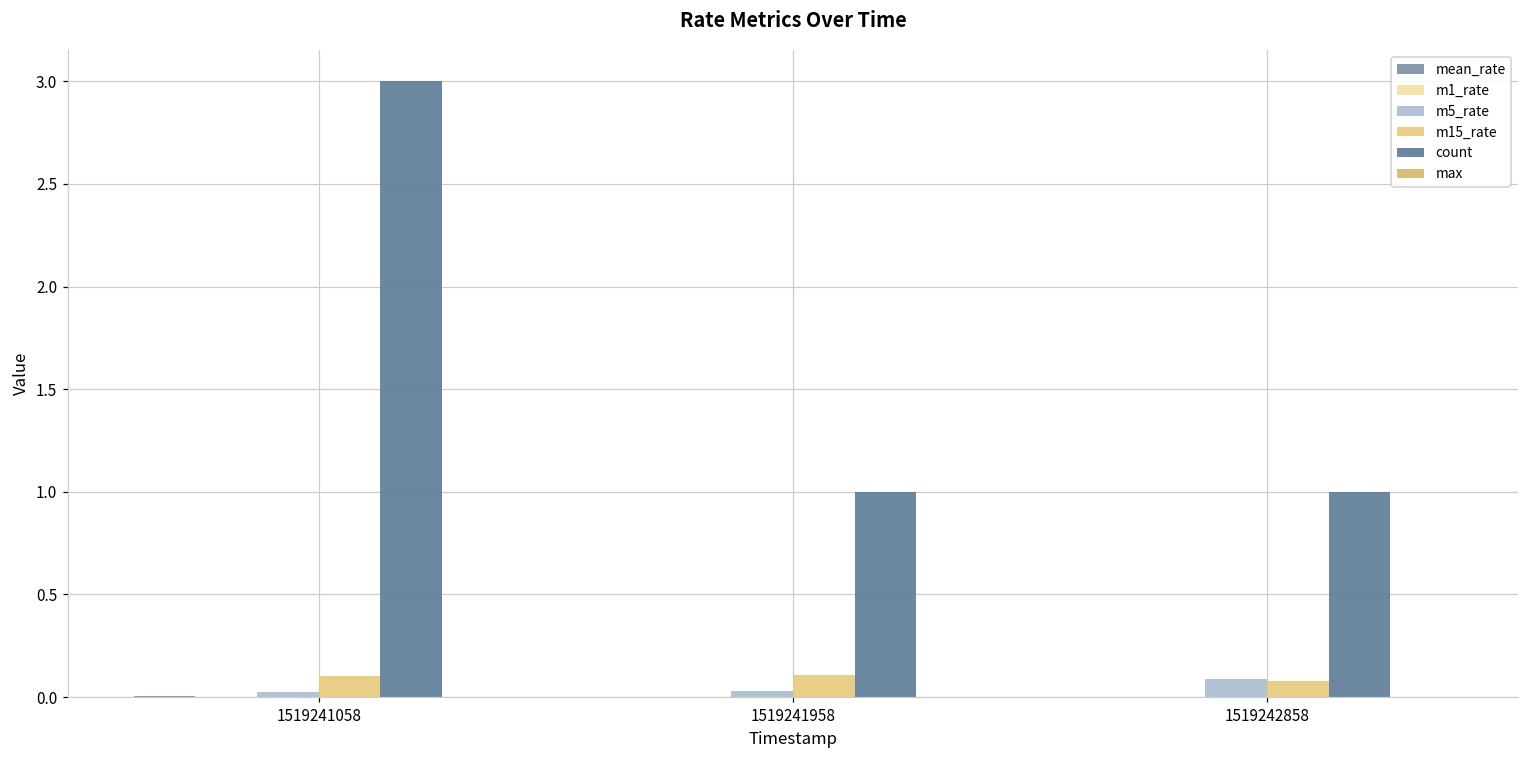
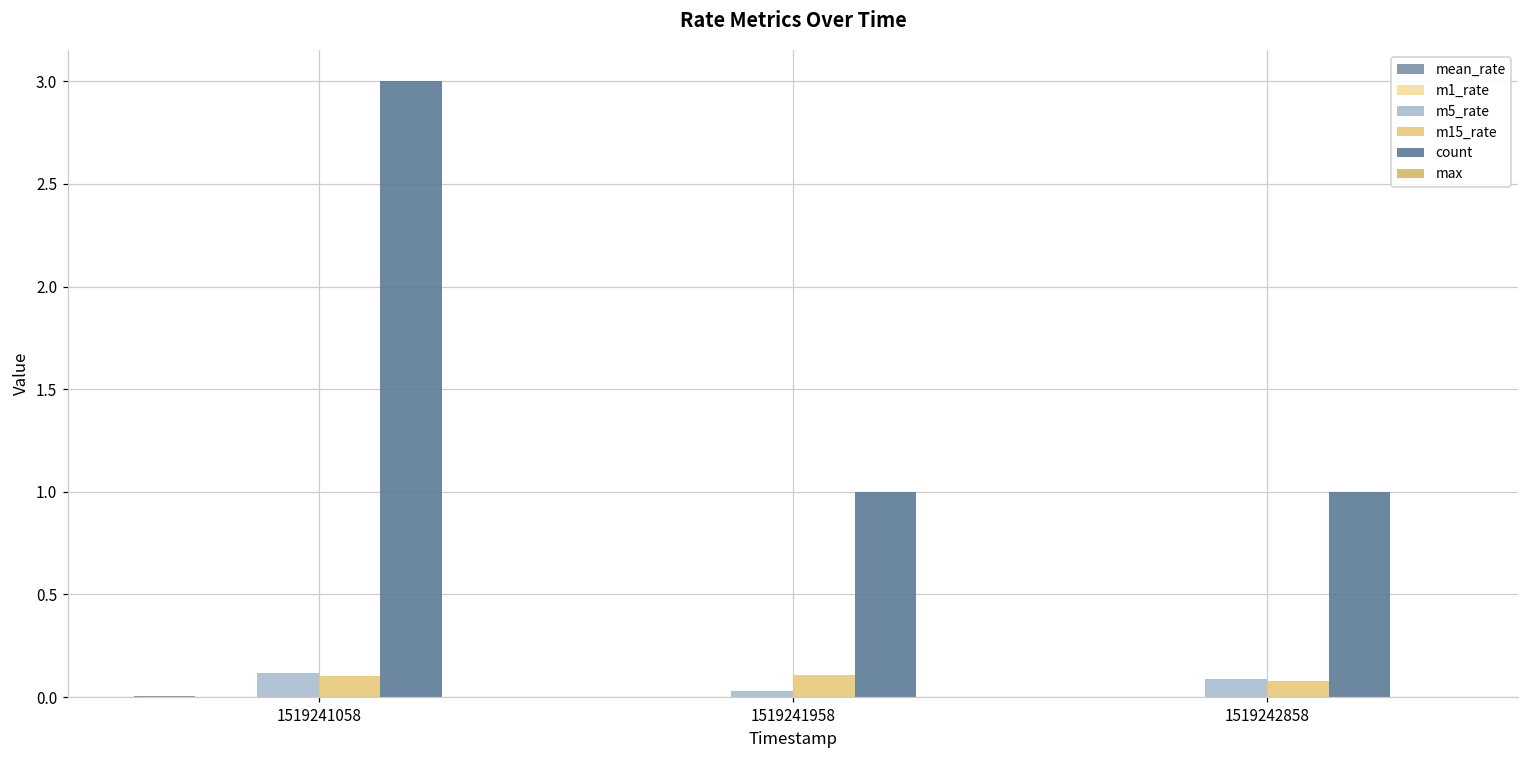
m5_rate, 1519241058: 0.03 -> 0.12
